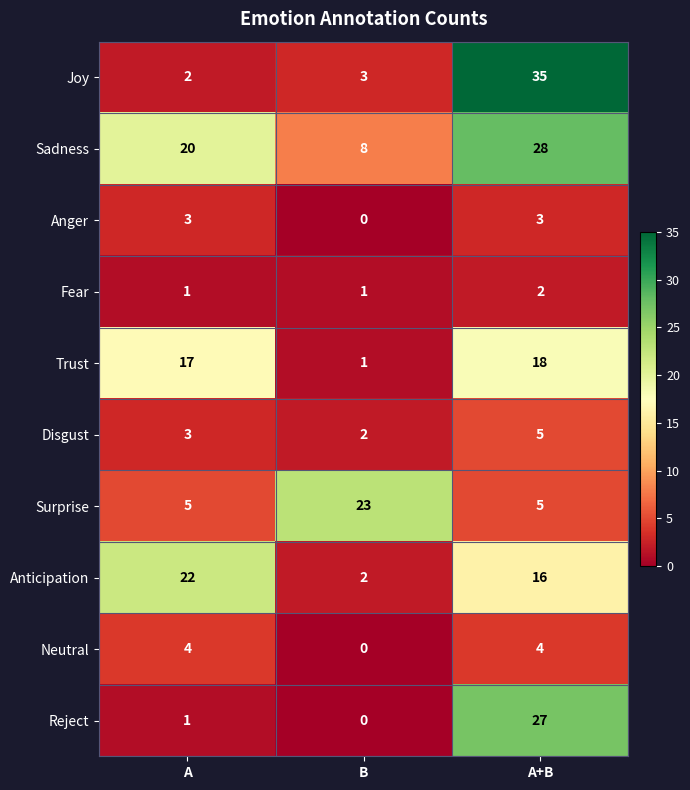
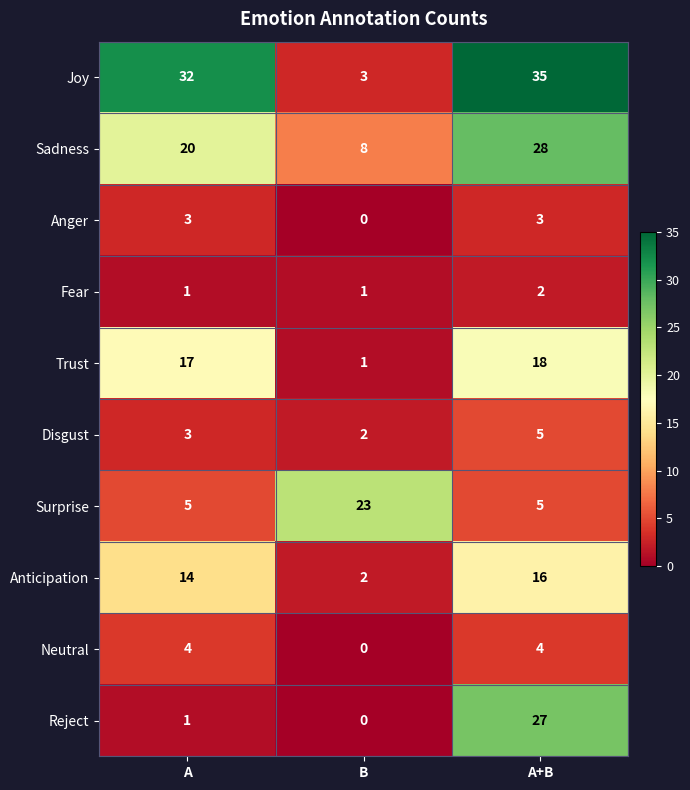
Joy, A: 2 -> 32
Anticipation, A: 22 -> 14
